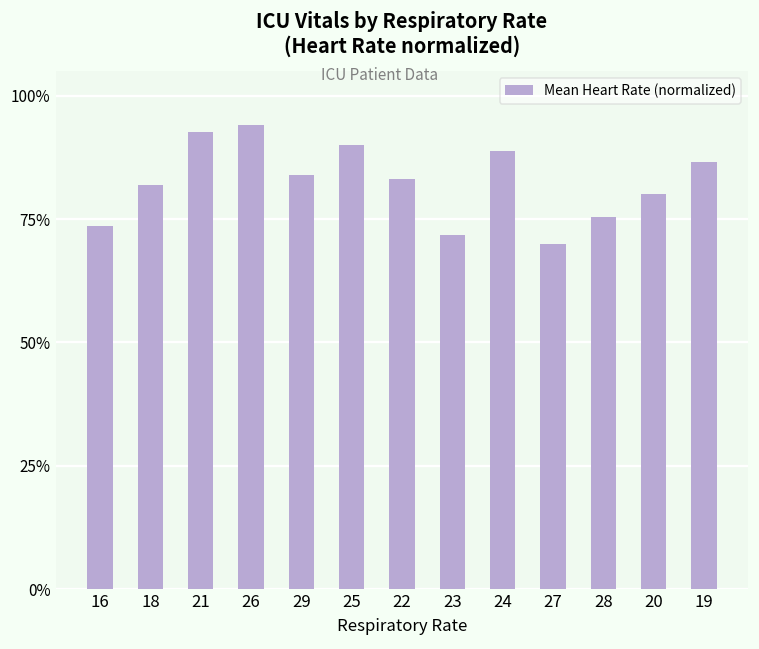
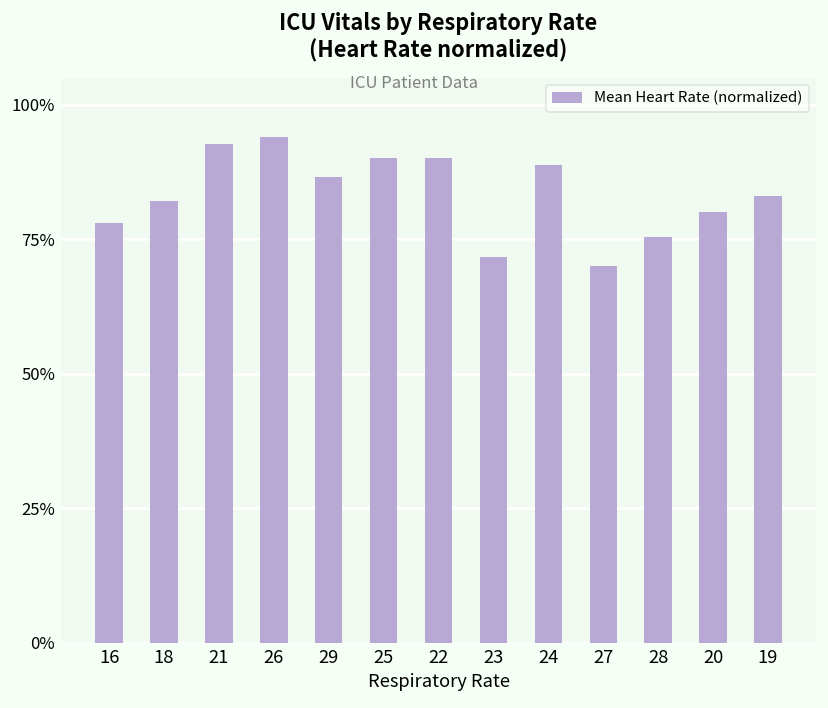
16: 74% -> 78%
29: 84% -> 87%
22: 83% -> 90%
19: 87% -> 83%
